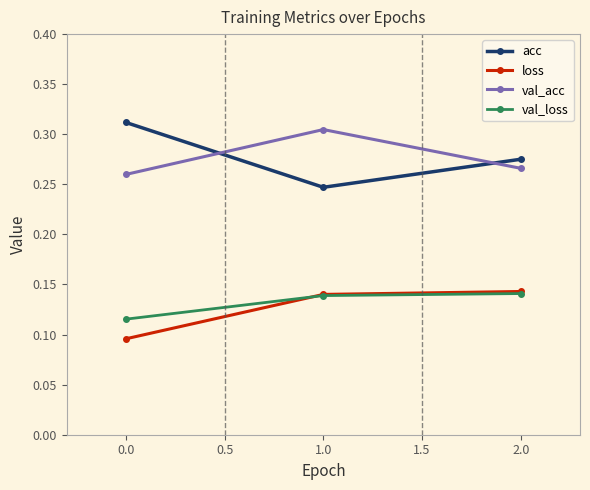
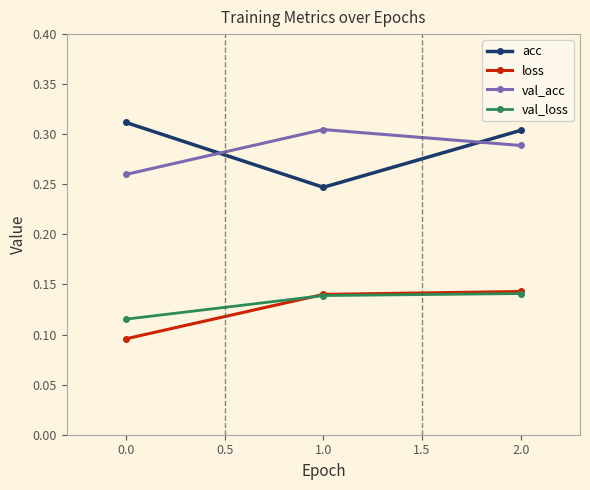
acc, 2.0: 0.275 -> 0.304
val_acc, 2.0: 0.266 -> 0.289
